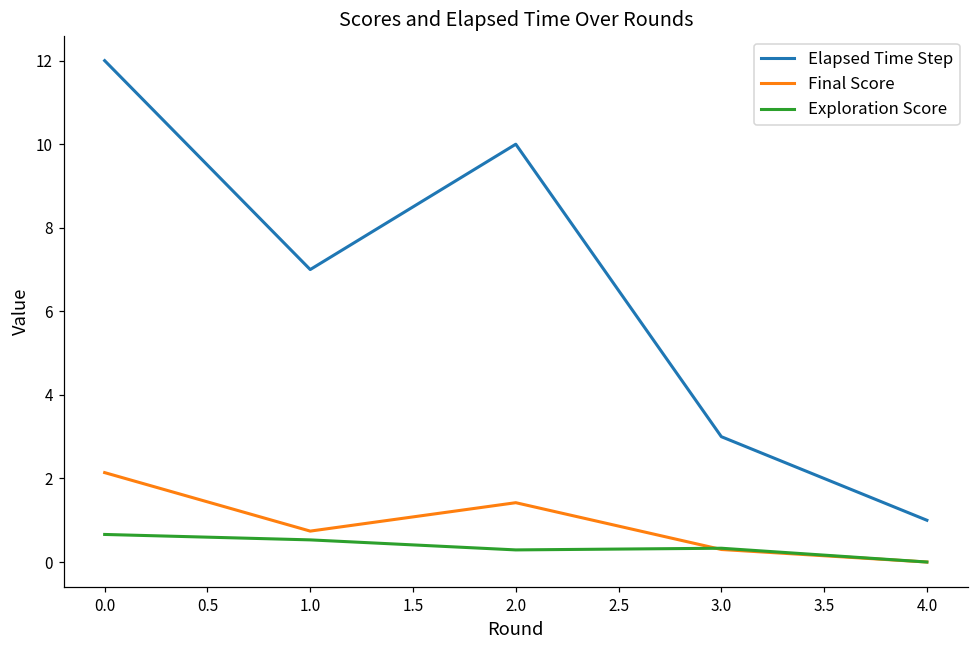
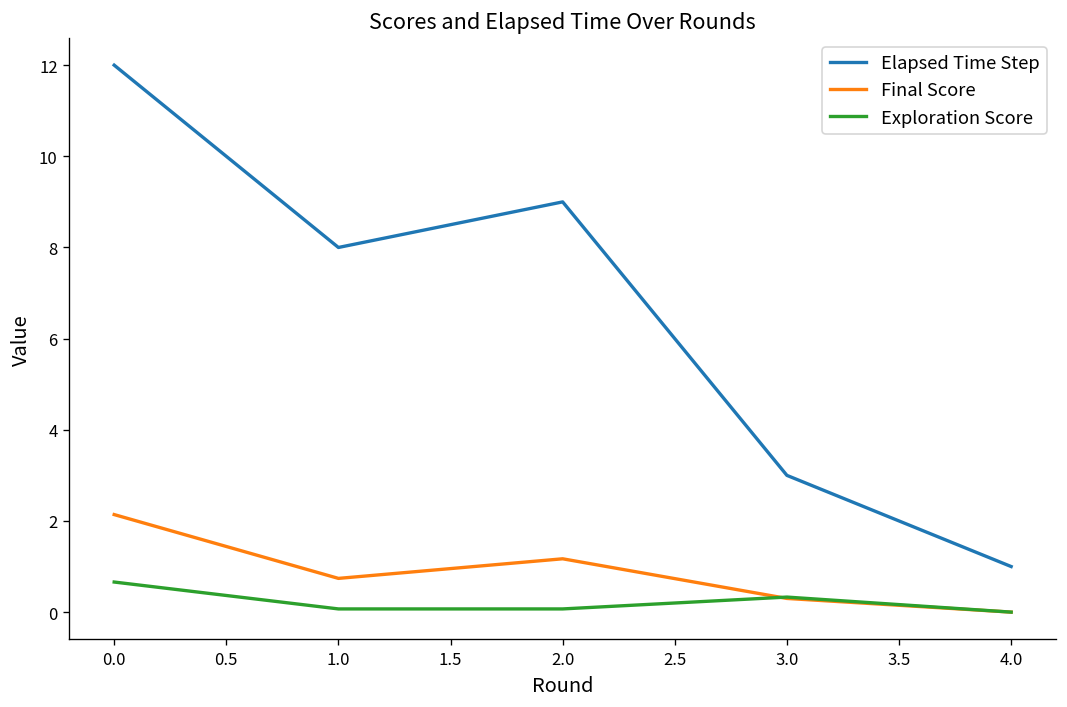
Elapsed Time Step, 1.0: 7 -> 8
Exploration Score, 1.0: 0.5 -> 0.1
Elapsed Time Step, 2.0: 10 -> 9
Final Score, 2.0: 1.4 -> 1.2
Exploration Score, 2.0: 0.3 -> 0.1
